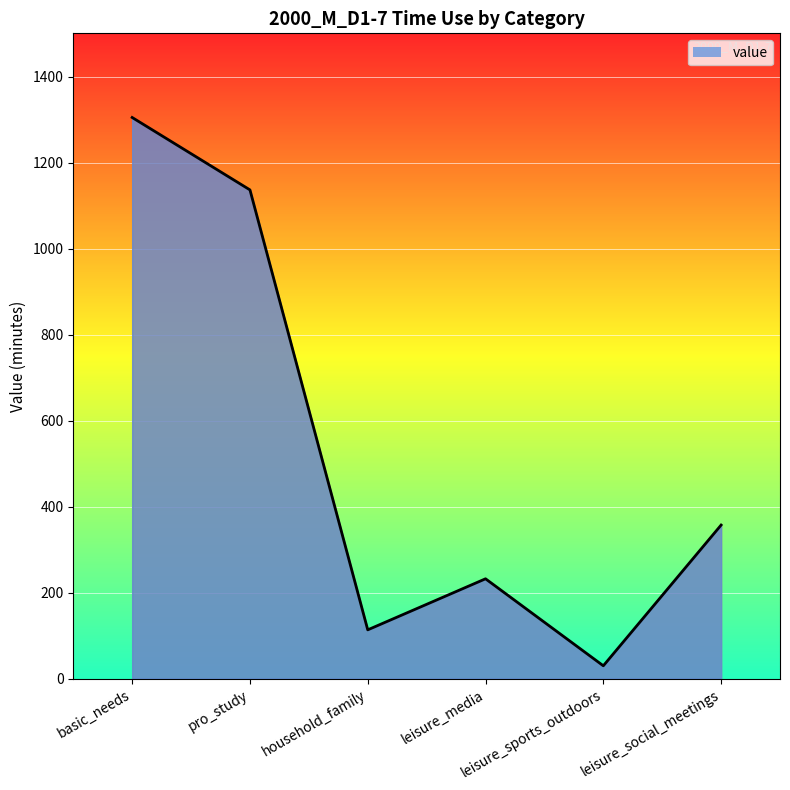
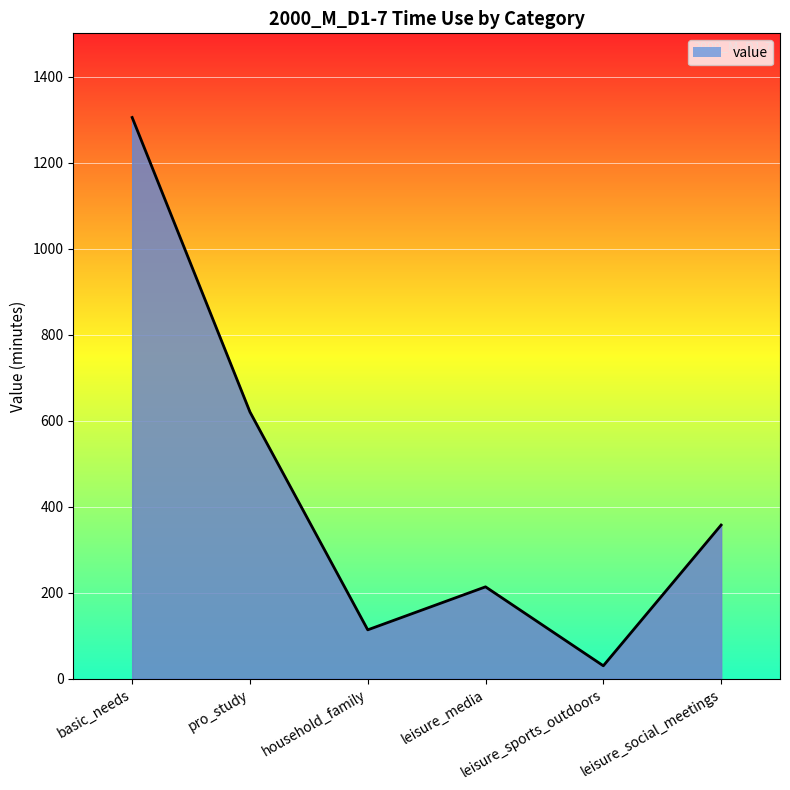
pro_study: 1140 -> 620
leisure_media: 230 -> 210
